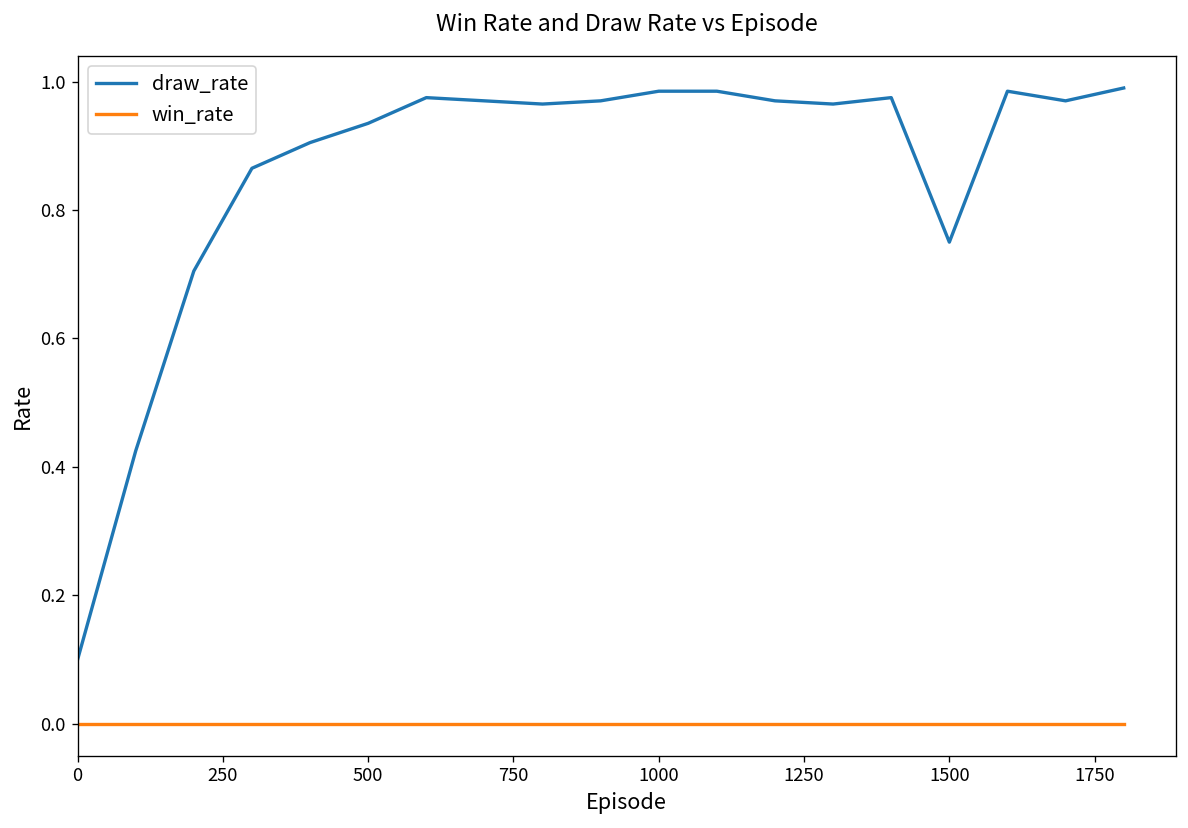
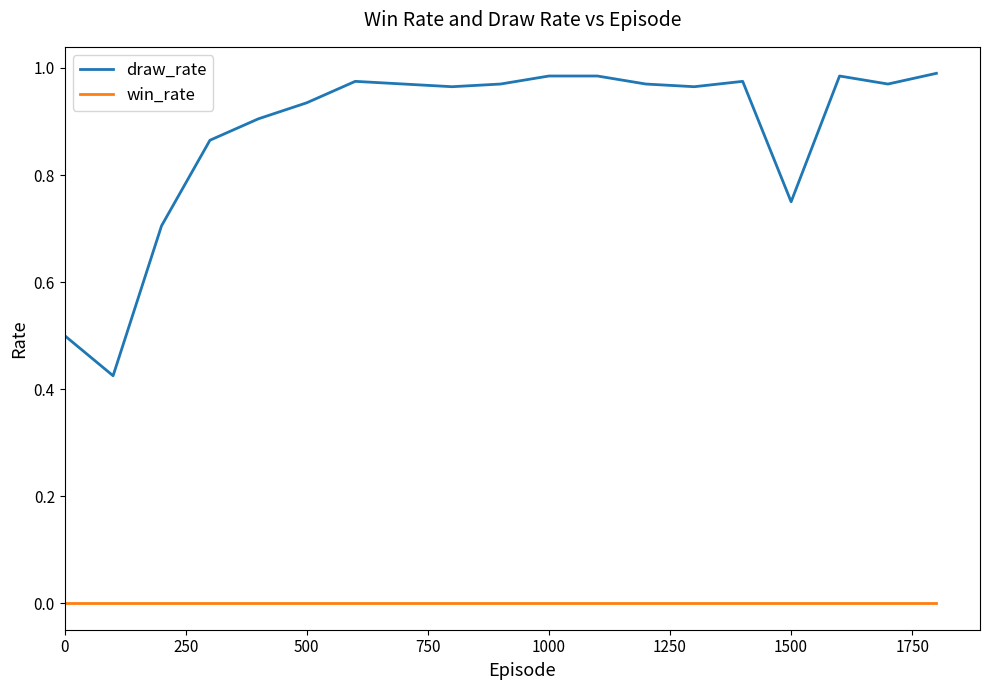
draw_rate, 0: 0.1 -> 0.5
